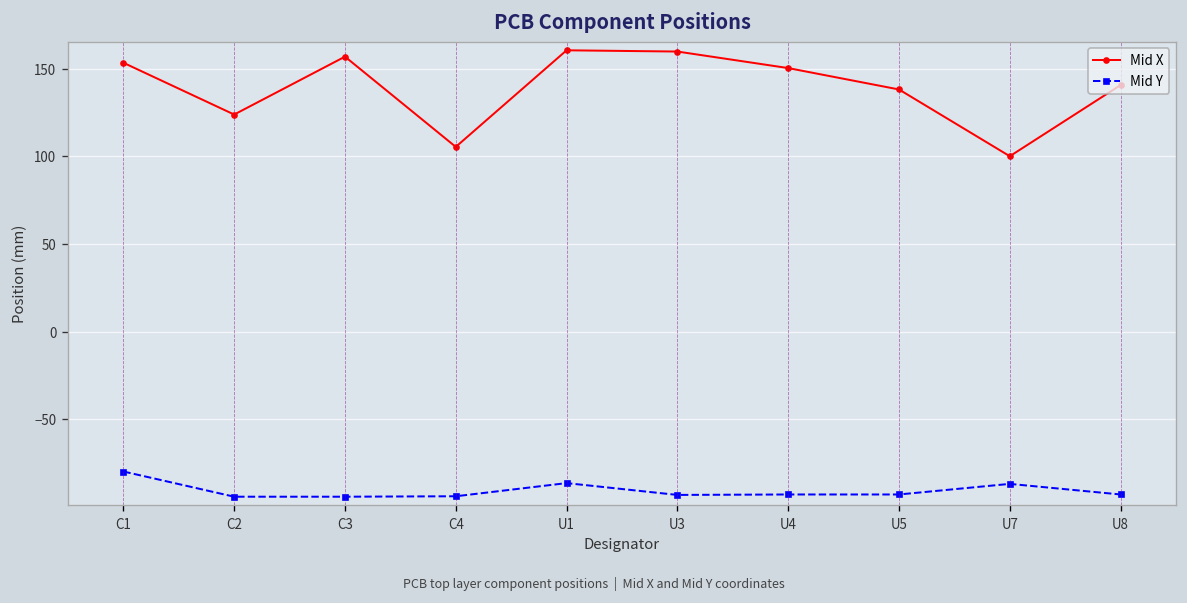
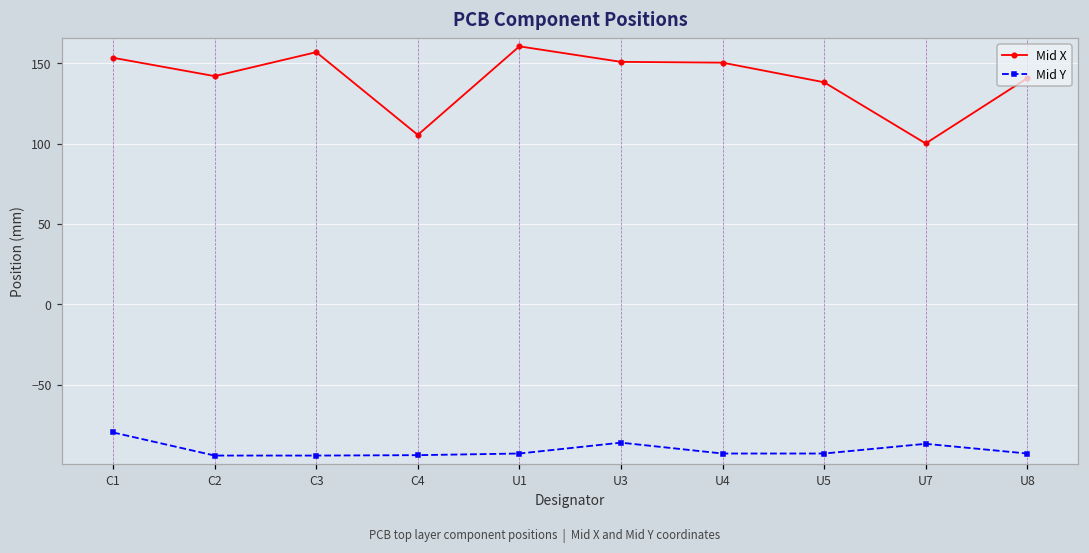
Mid X, C2: 124 -> 142
Mid Y, U1: -86 -> -93
Mid X, U3: 160 -> 151
Mid Y, U3: -93 -> -86
